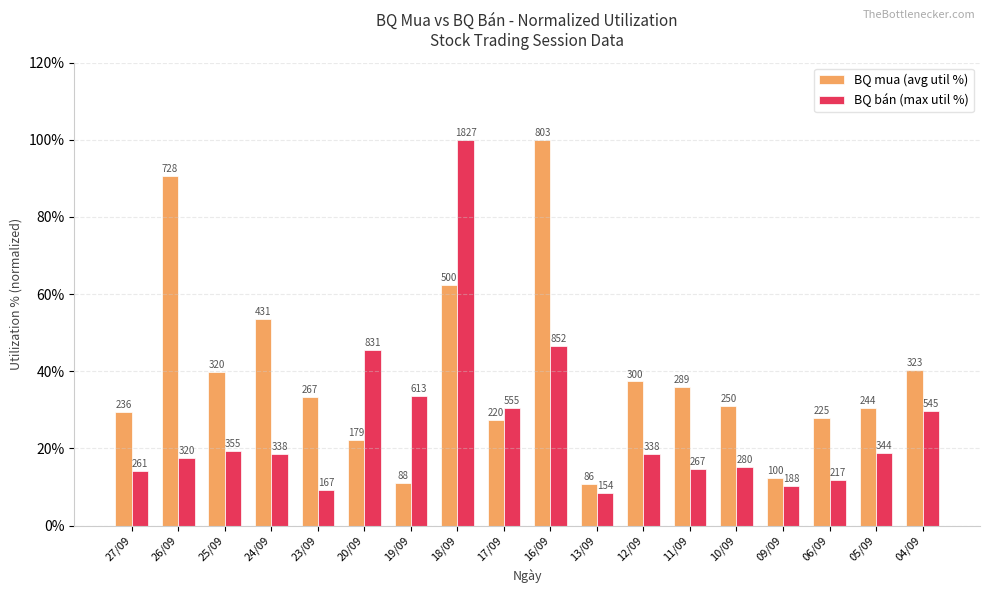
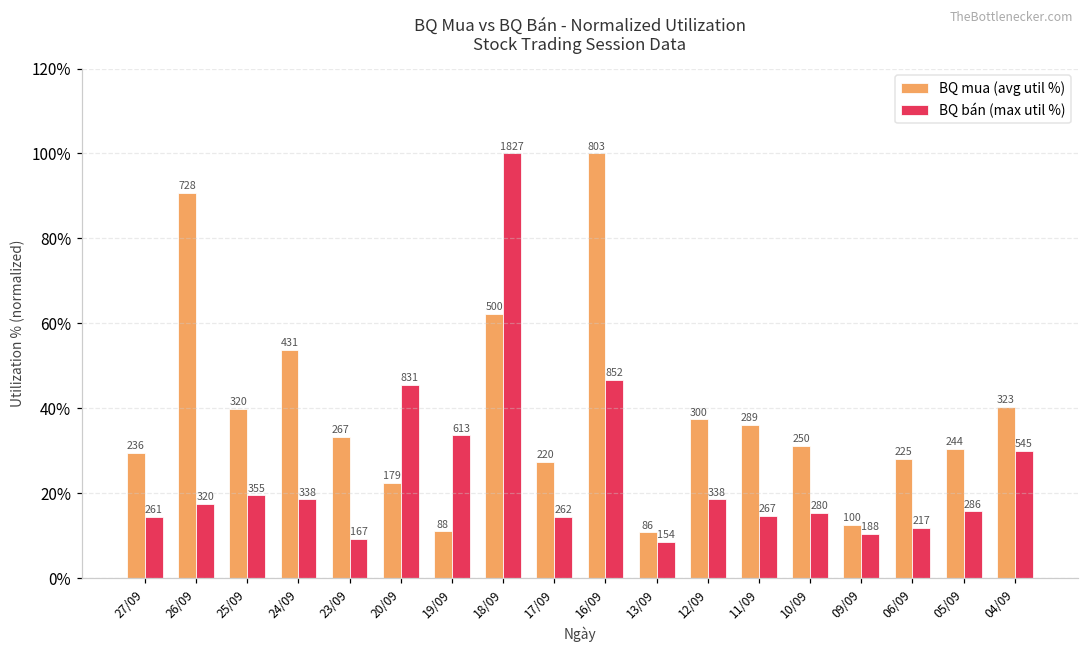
BQ bán (max util %), 17/09: 555 -> 262
BQ bán (max util %), 05/09: 344 -> 286
